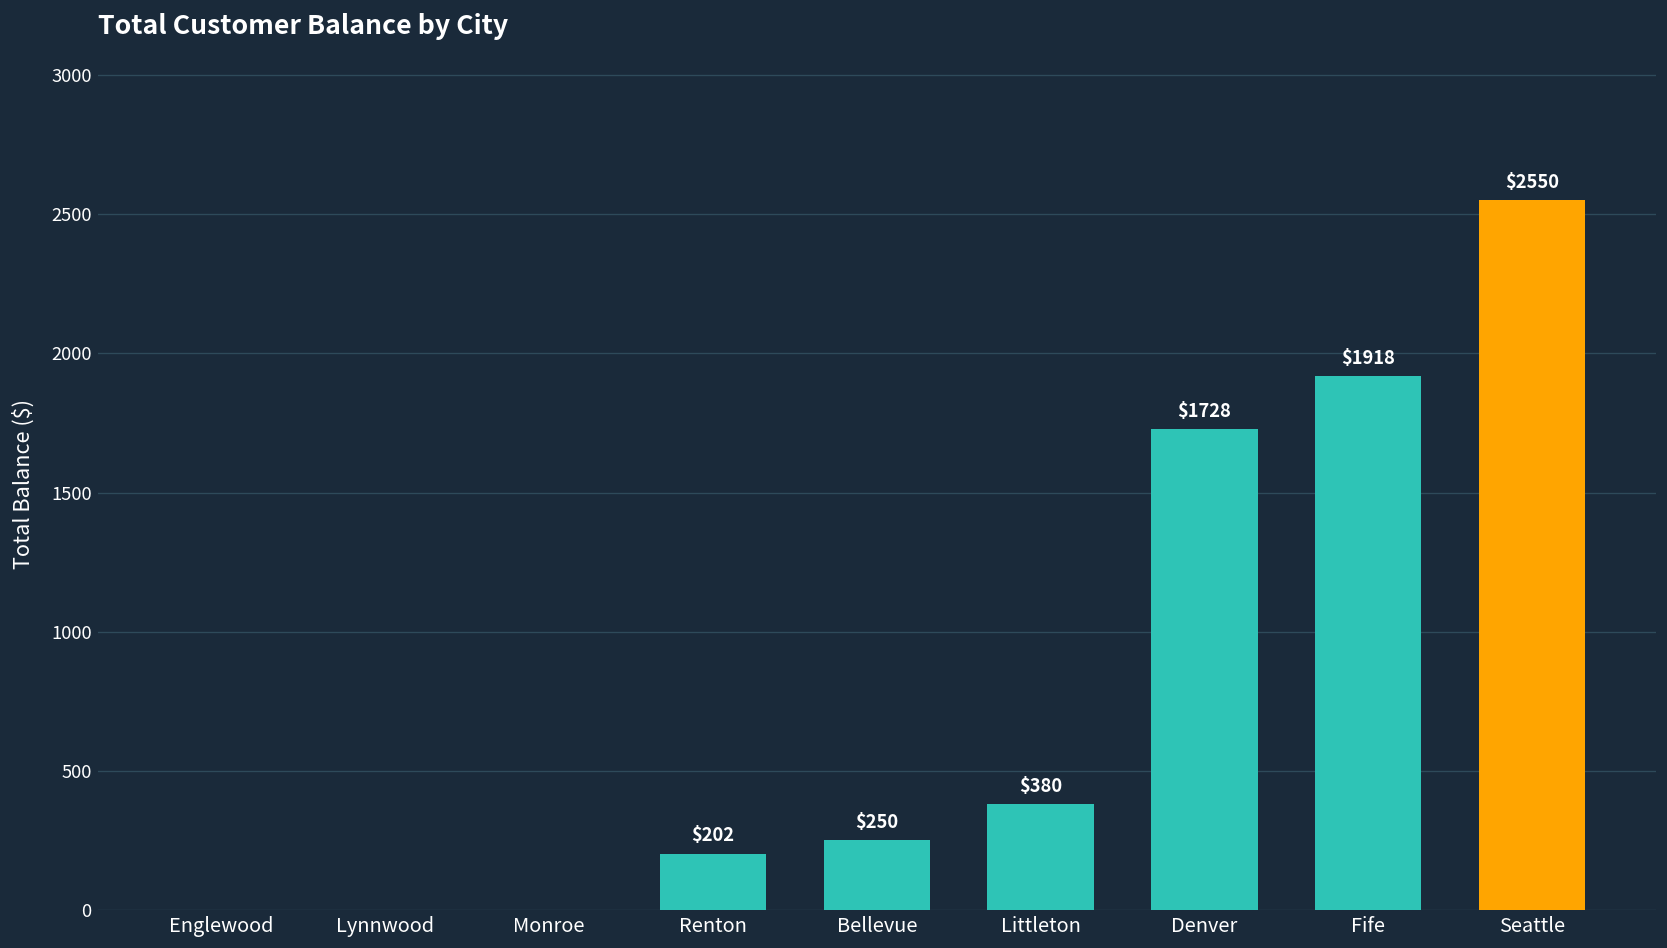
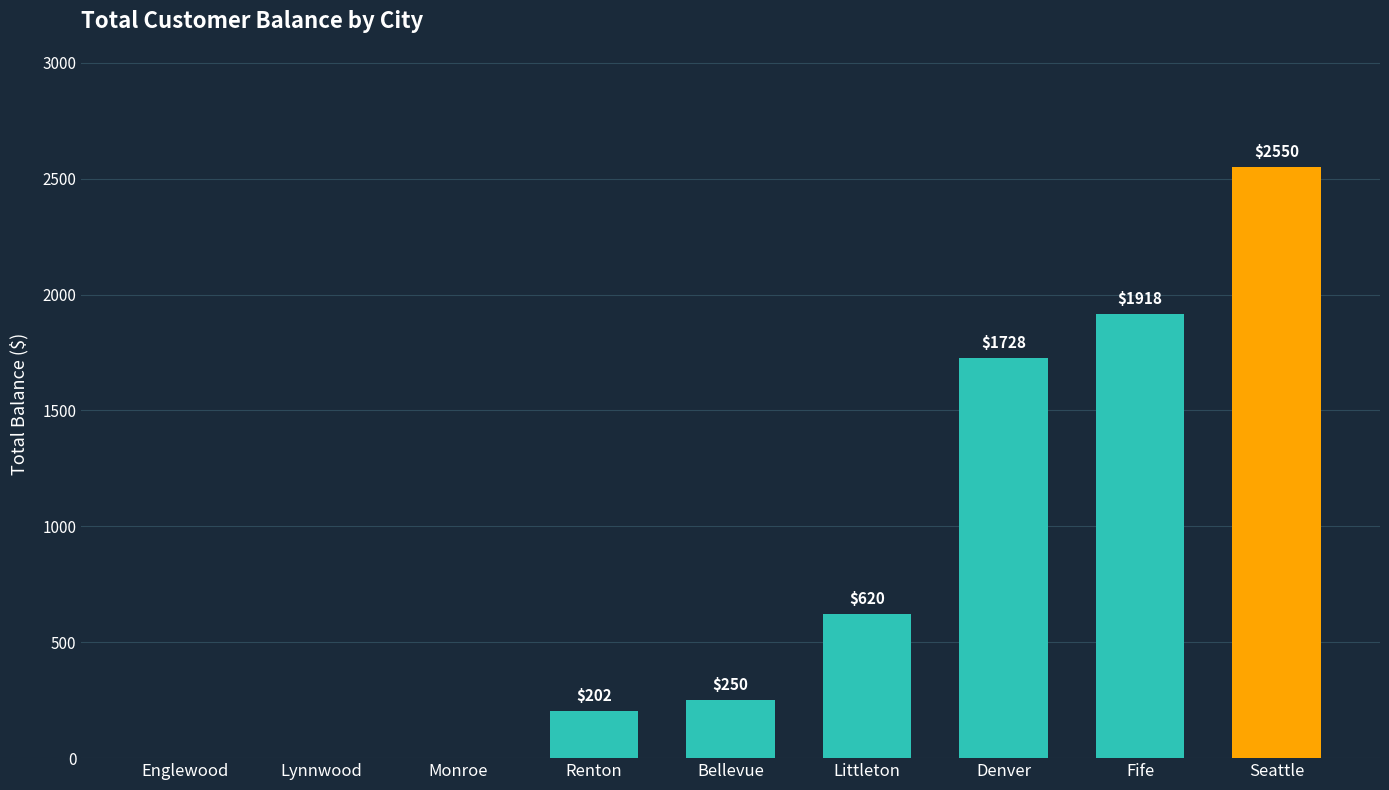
Littleton: $380 -> $620
